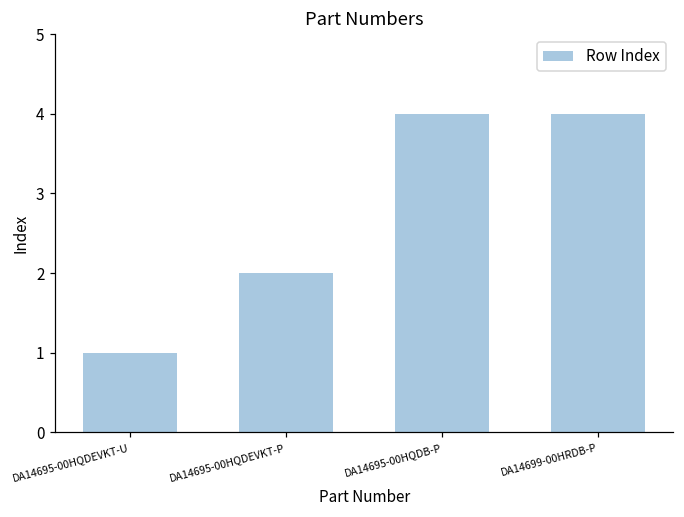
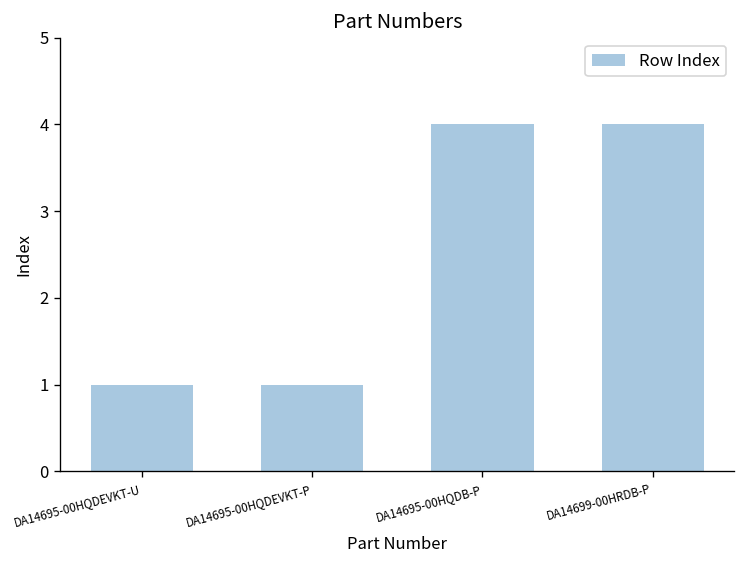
DA14695-00HQDEVKT-P: 2 -> 1
